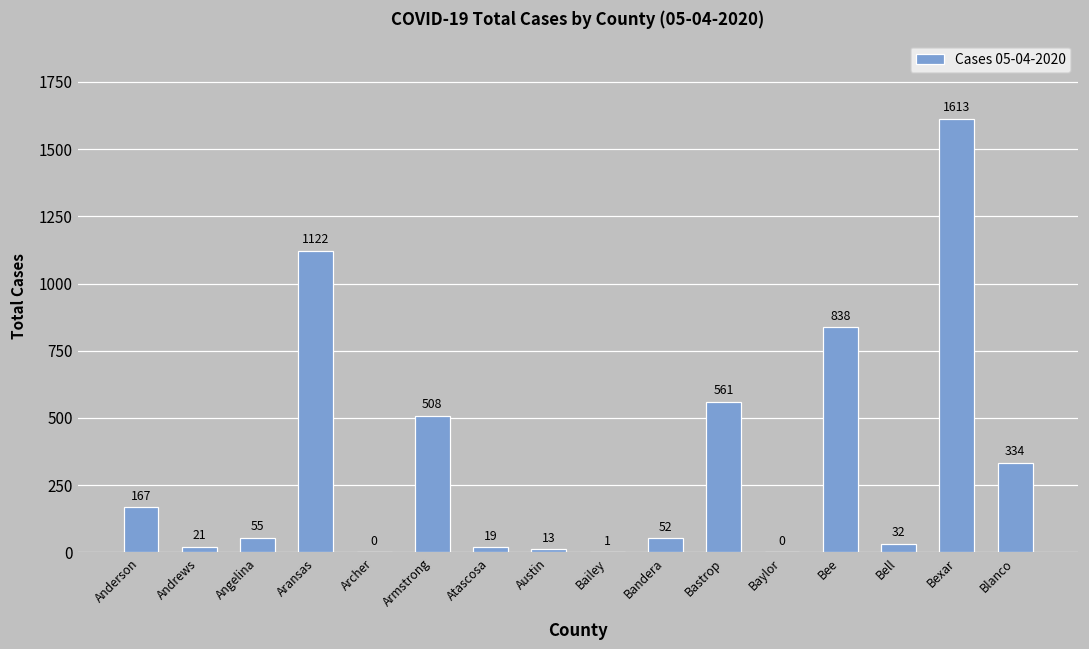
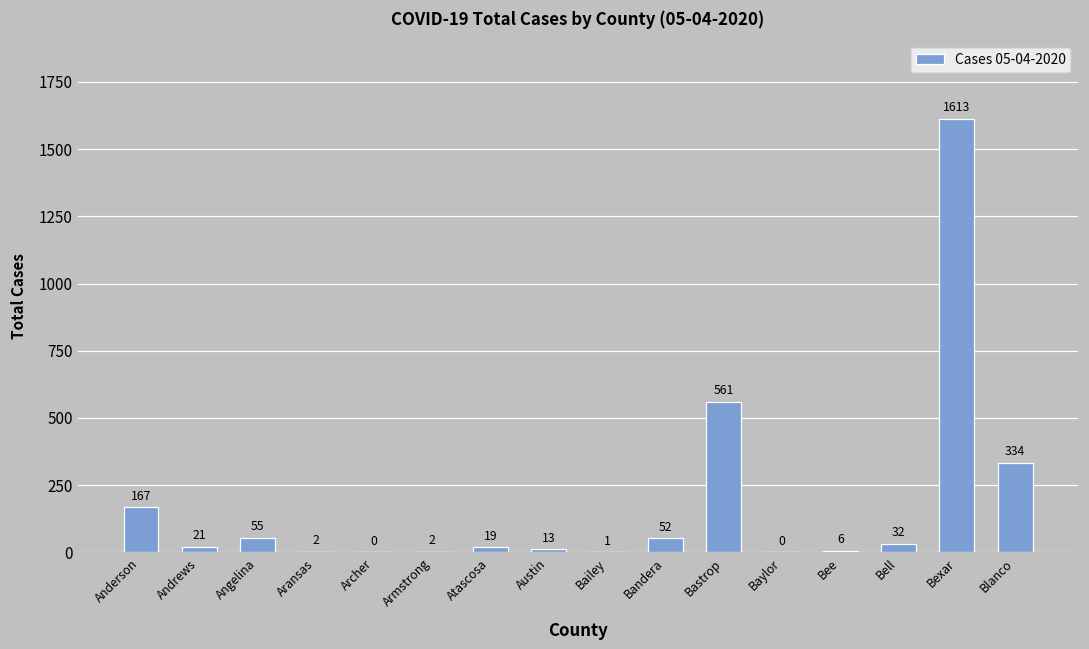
Aransas: 1122 -> 2
Armstrong: 508 -> 2
Bee: 838 -> 6
